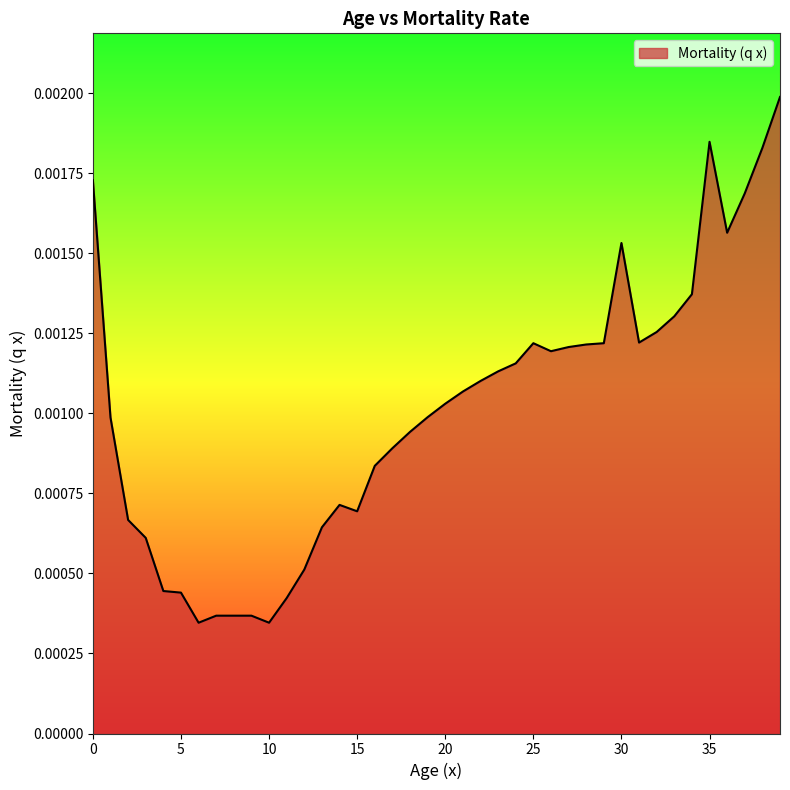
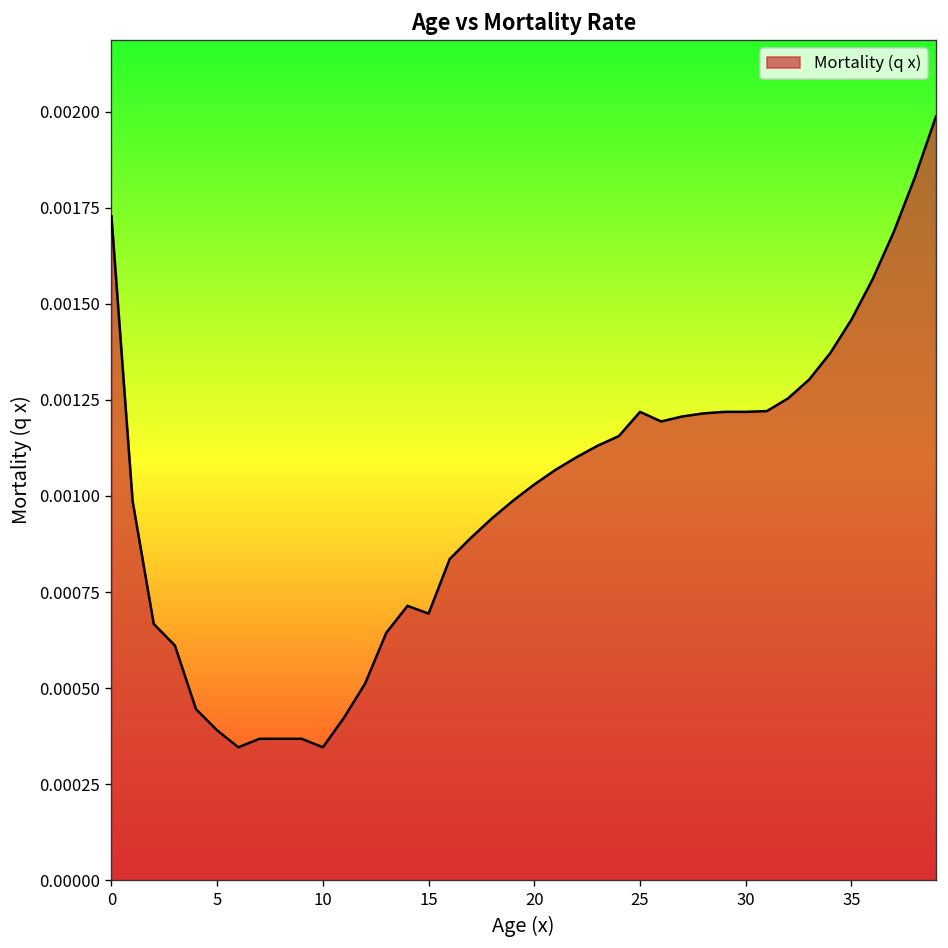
5: 0.00044 -> 0.00039
30: 0.00153 -> 0.00122
35: 0.00185 -> 0.00146
